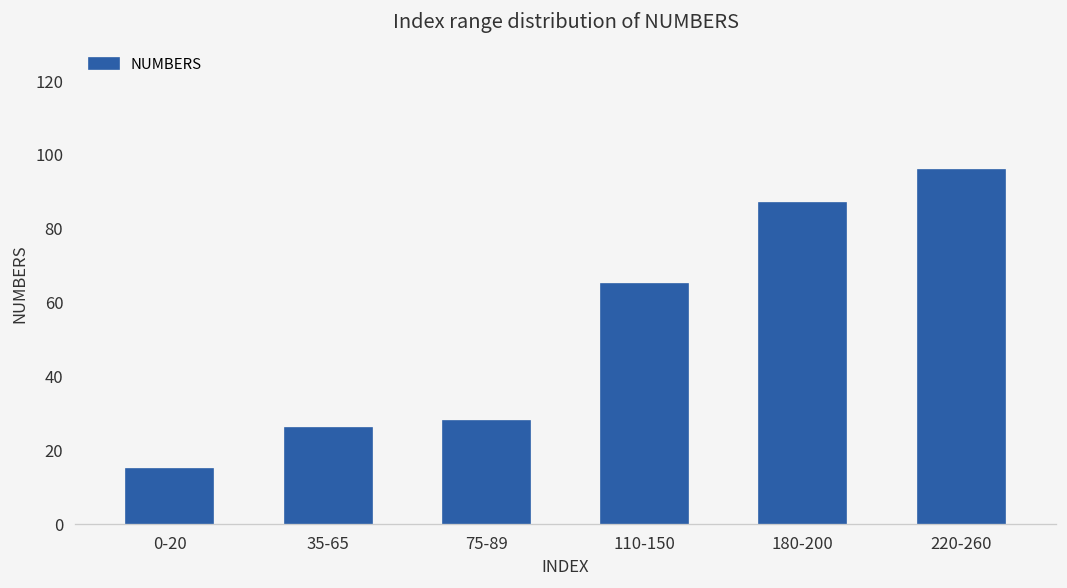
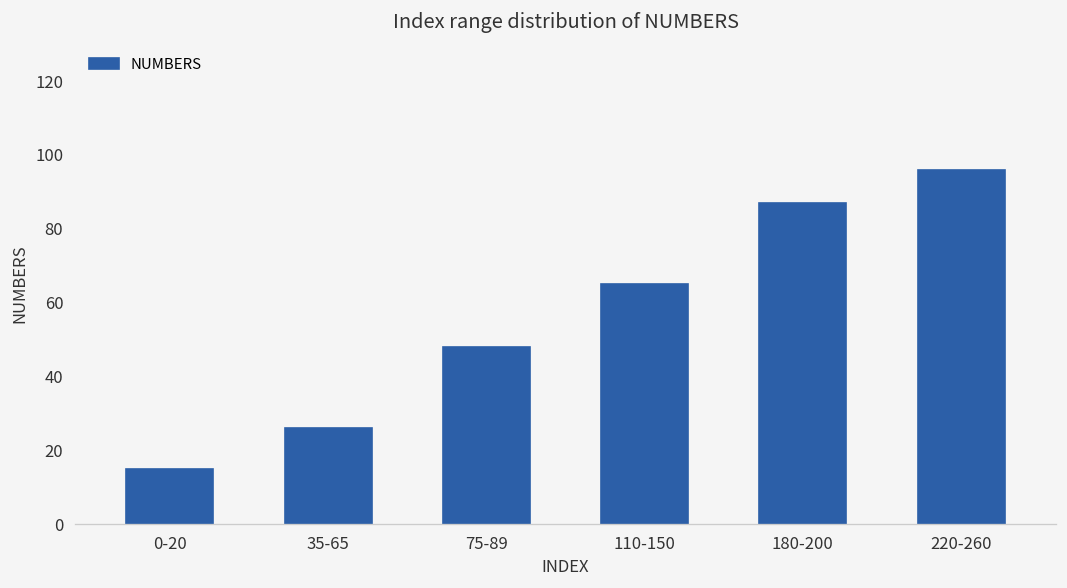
75-89: 28 -> 48
